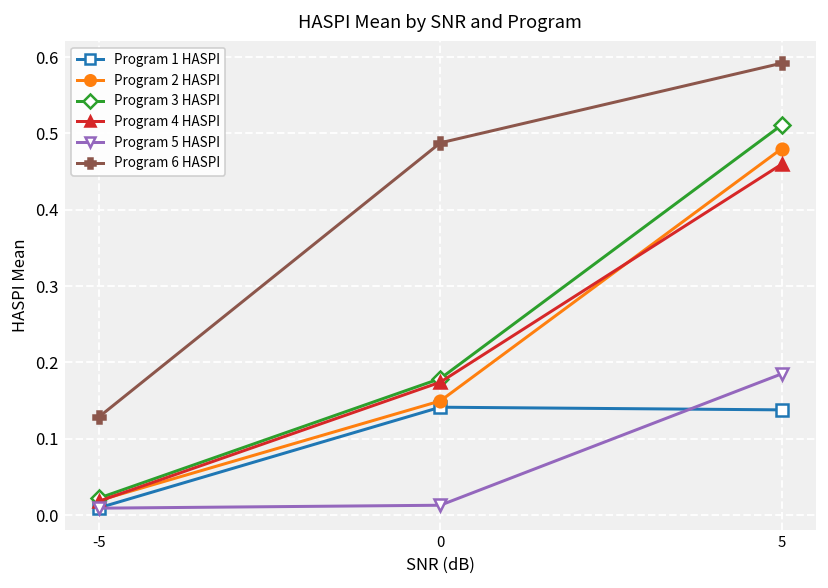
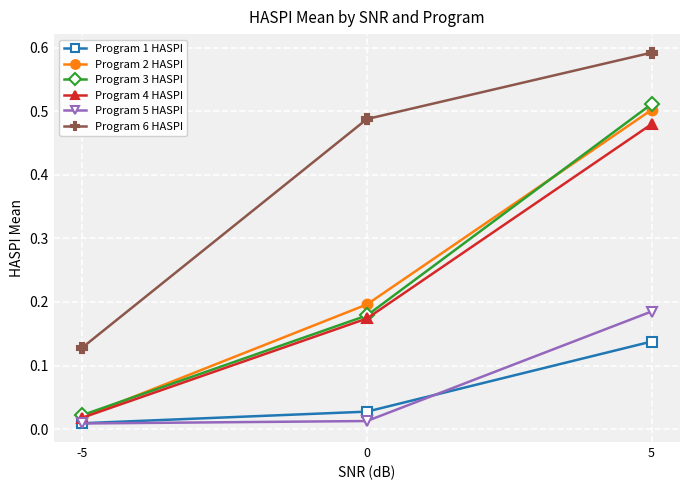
Program 1 HASPI, 0: 0.14 -> 0.03
Program 2 HASPI, 0: 0.15 -> 0.20
Program 2 HASPI, 5: 0.48 -> 0.50
Program 4 HASPI, 5: 0.46 -> 0.48
